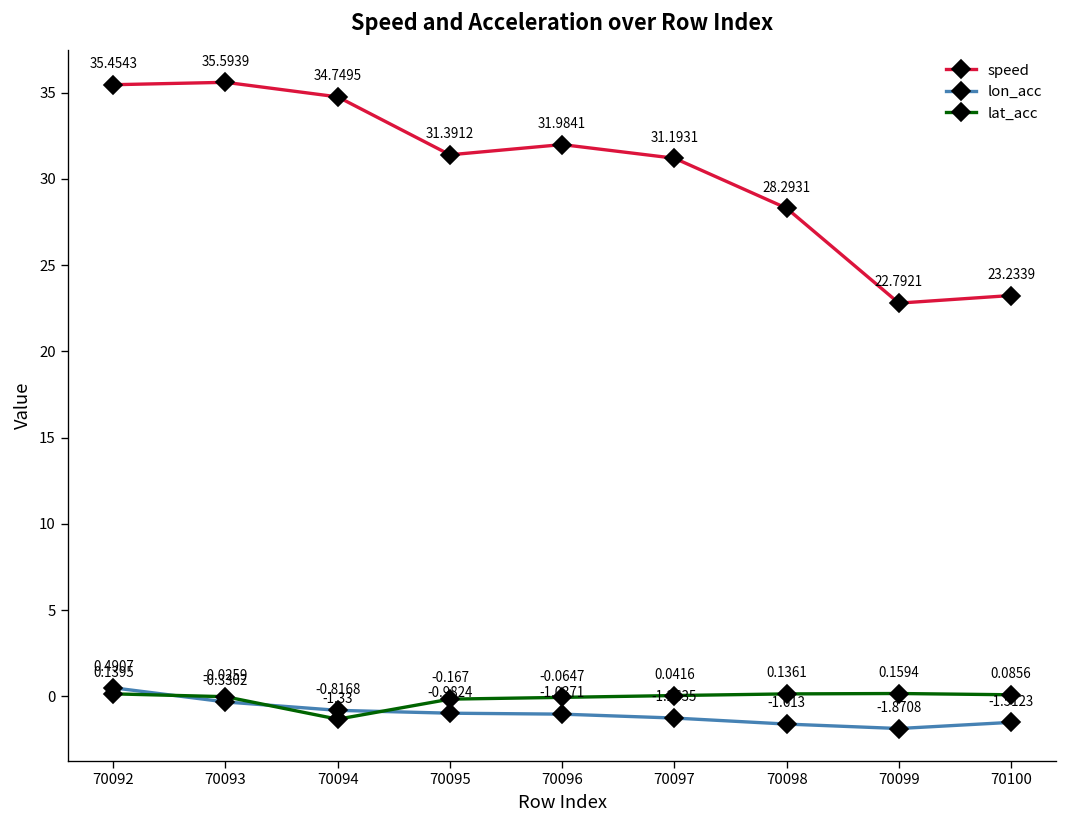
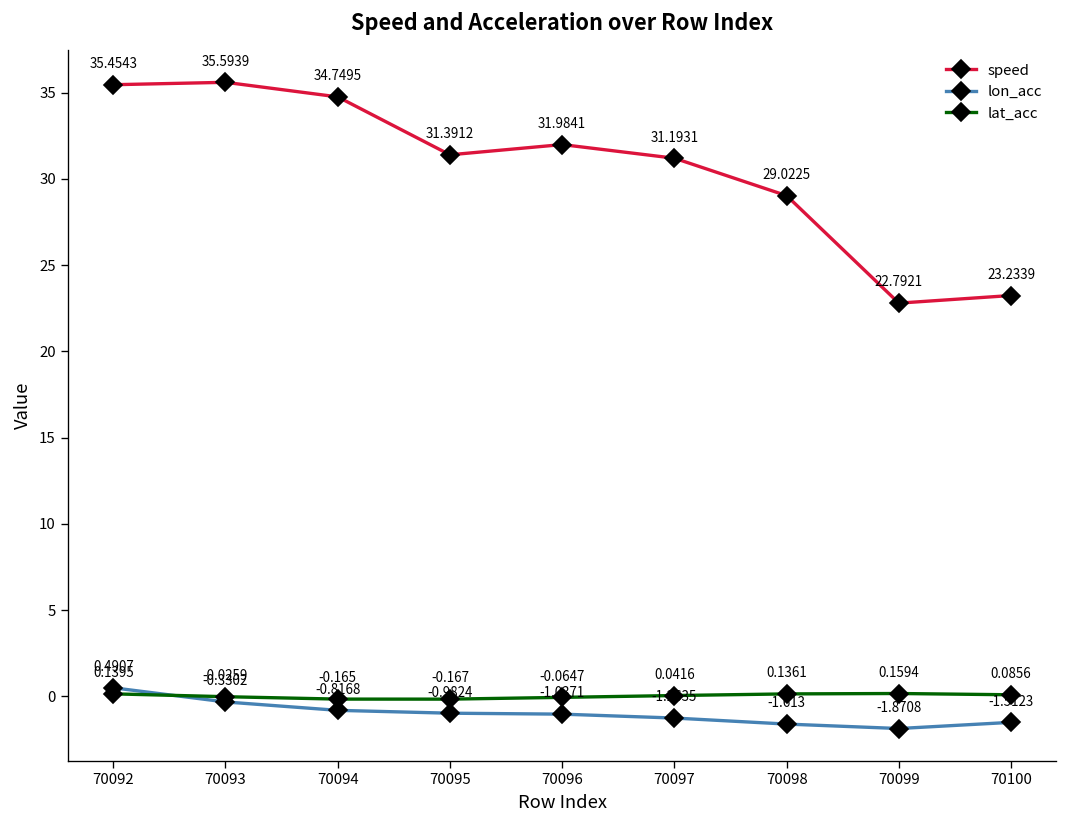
lat_acc, 70094: -1.33 -> -0.165
speed, 70098: 28.2931 -> 29.0225
